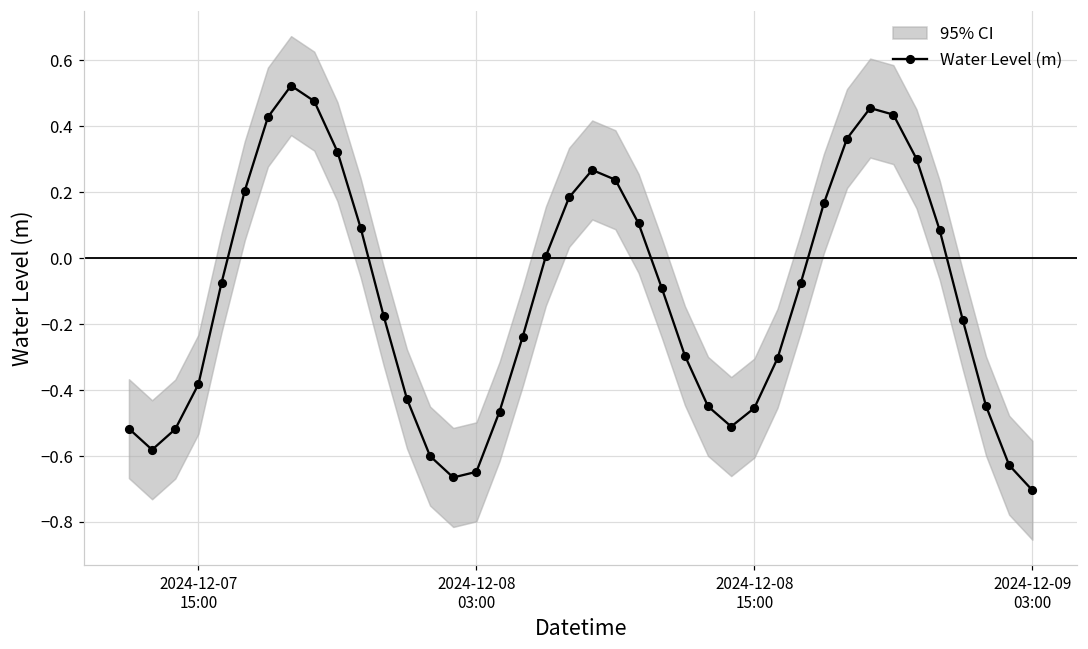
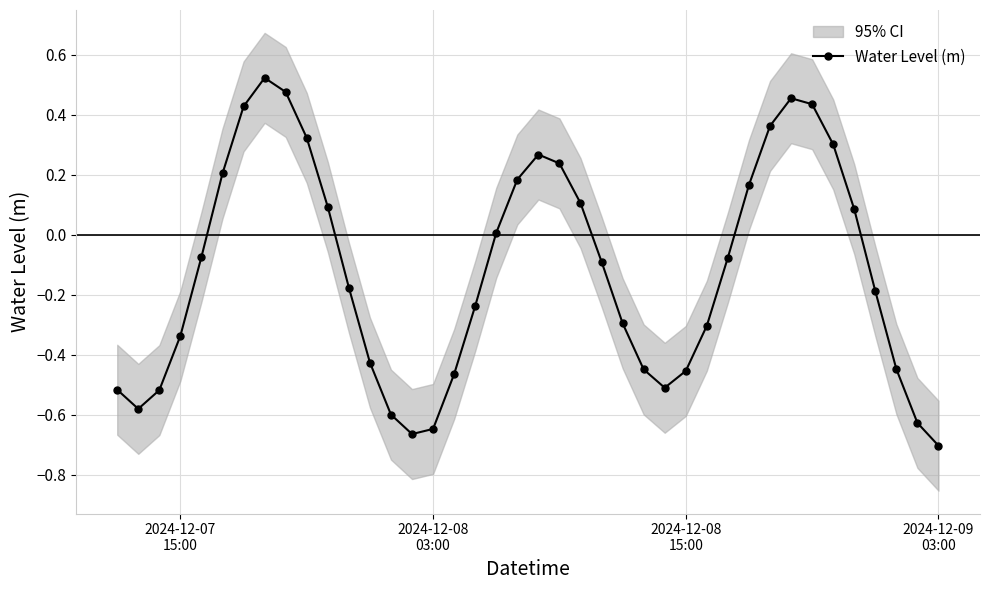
Water Level (m), 2024-12-07 15:00: -0.38 -> -0.34
